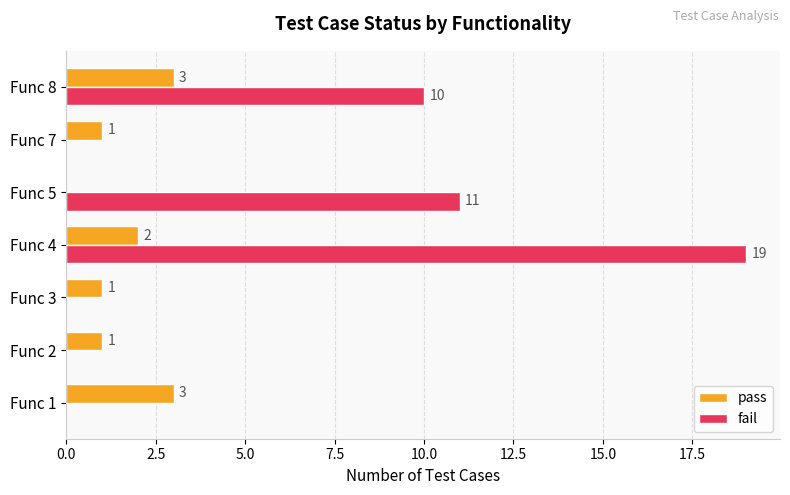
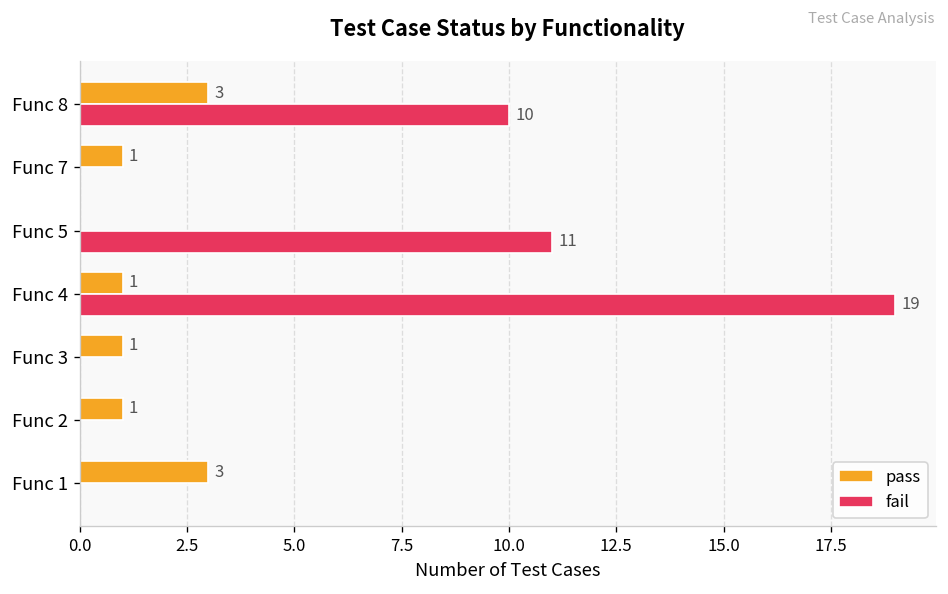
pass, Func 4: 2 -> 1
